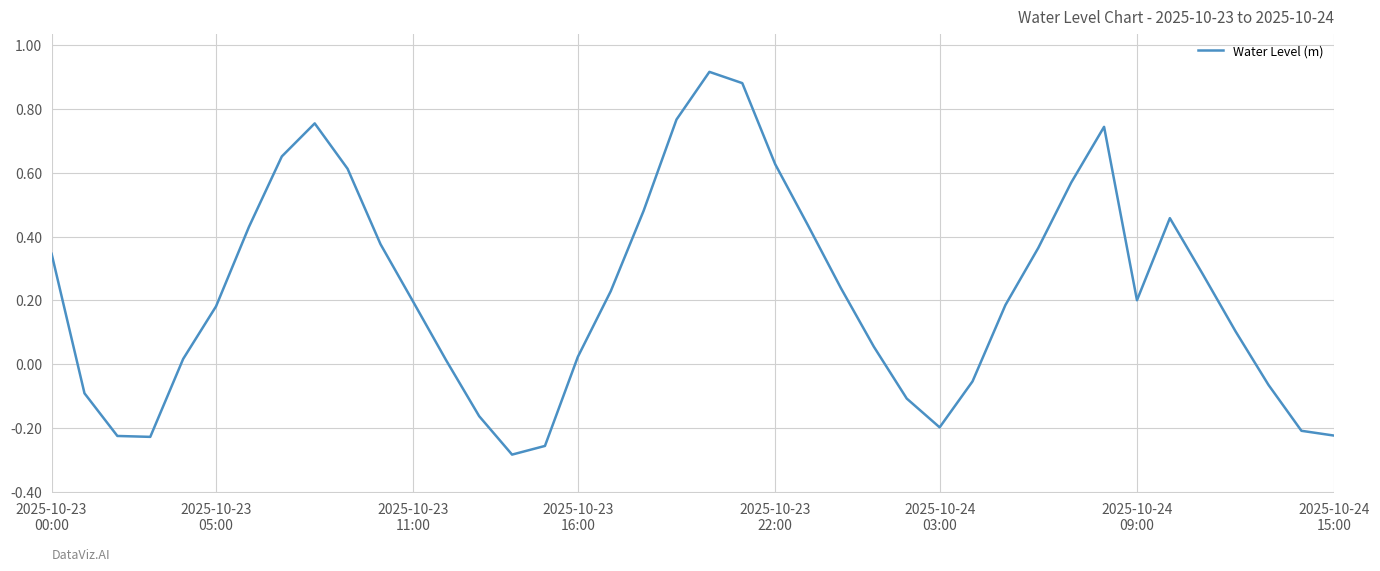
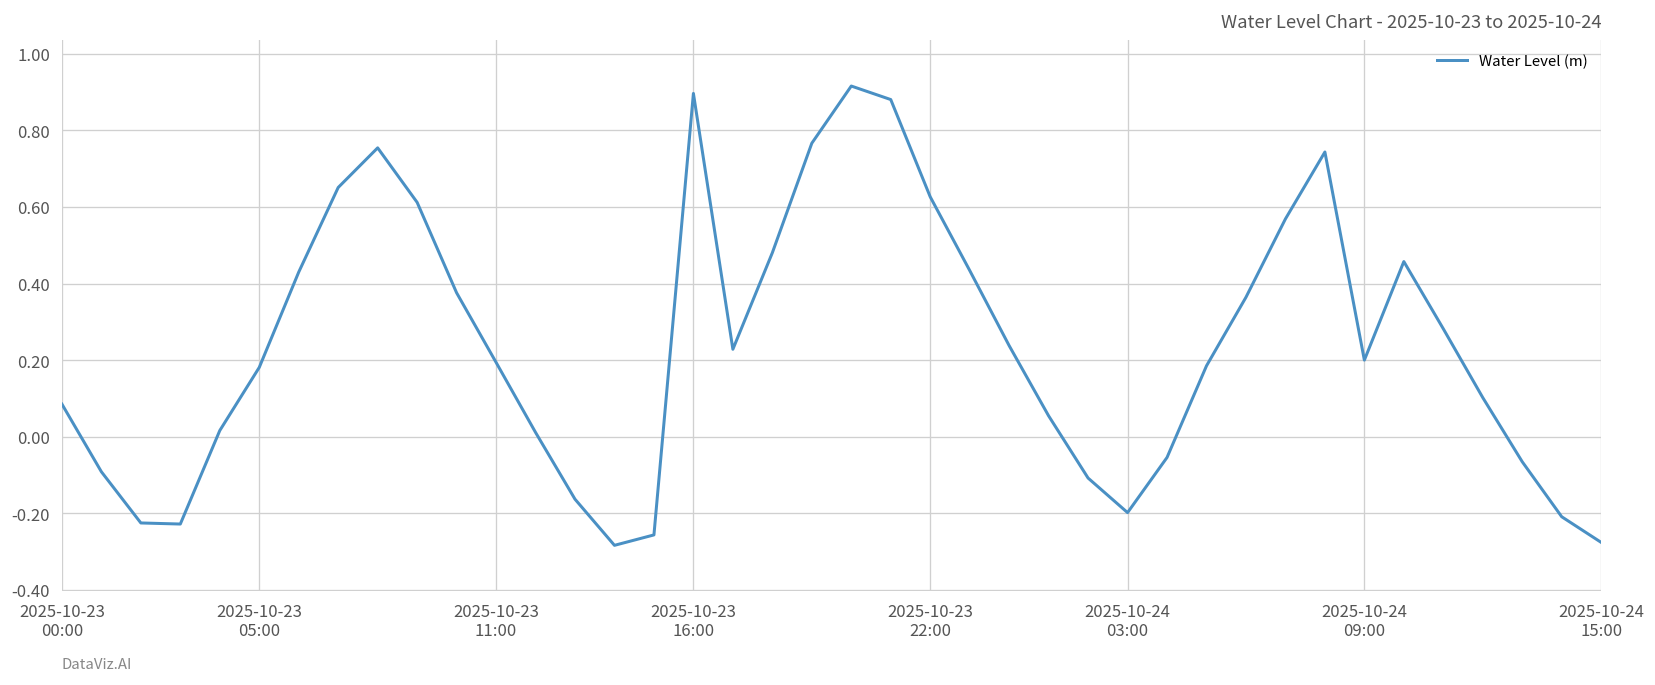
2025-10-23 00:00: 0.35 -> 0.09
2025-10-23 16:00: 0.02 -> 0.90
2025-10-24 15:00: -0.22 -> -0.28
